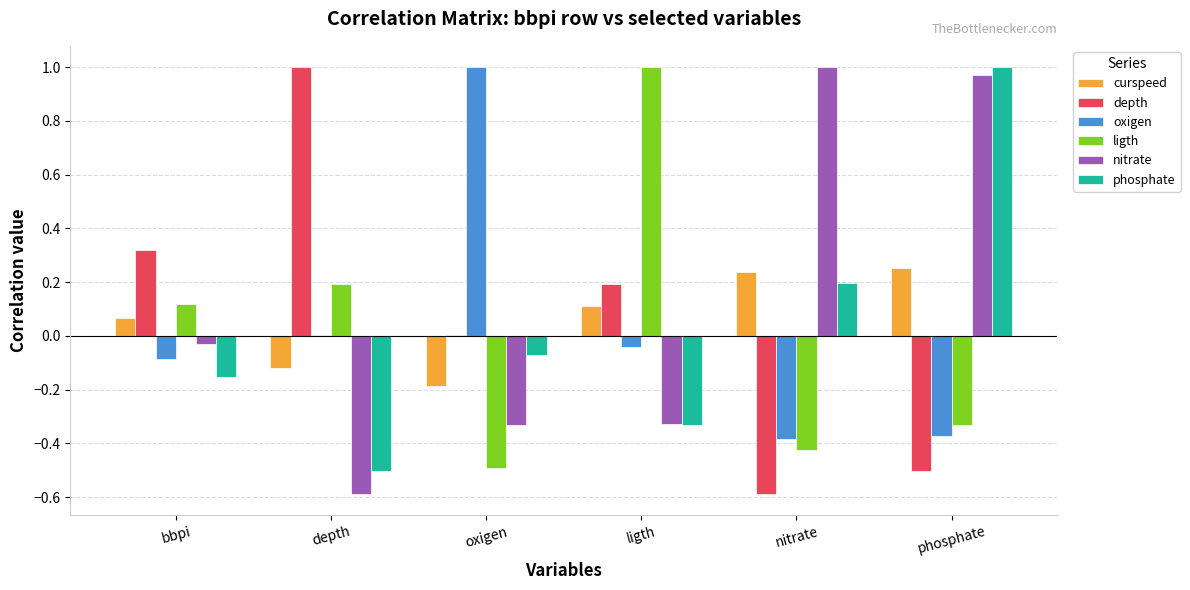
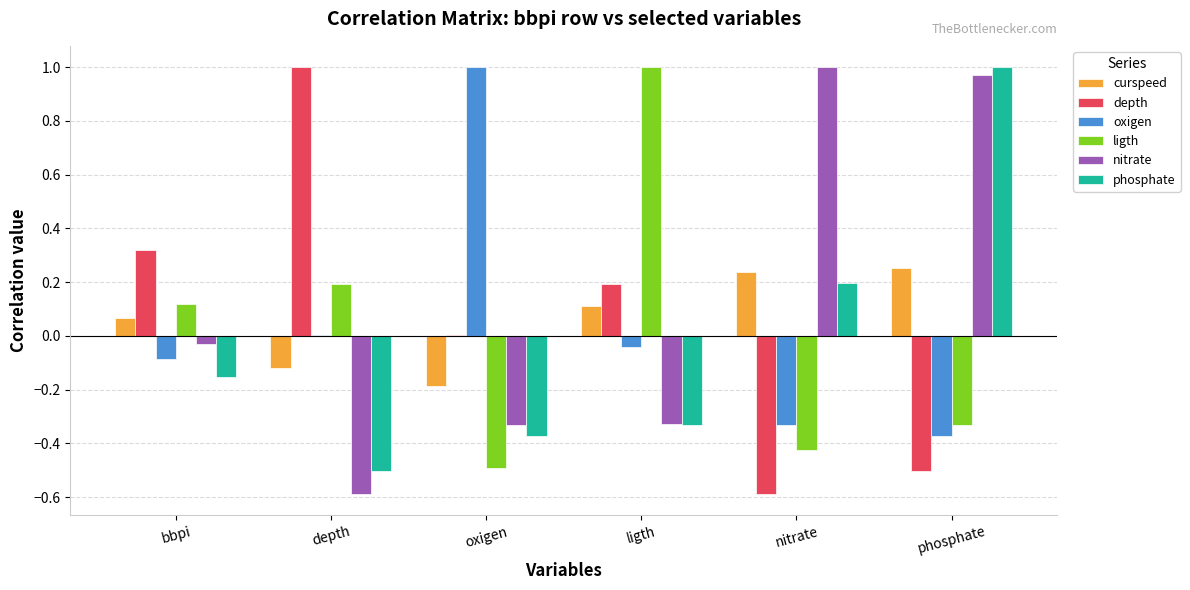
phosphate, oxigen: -0.07 -> -0.37
oxigen, nitrate: -0.38 -> -0.33
